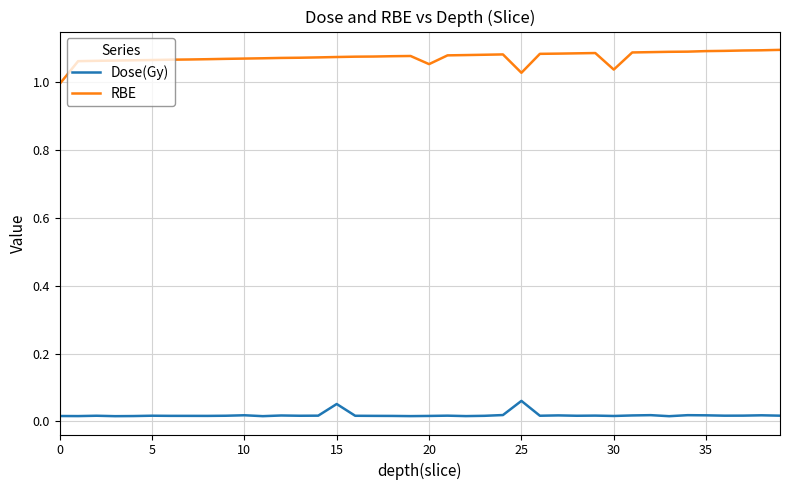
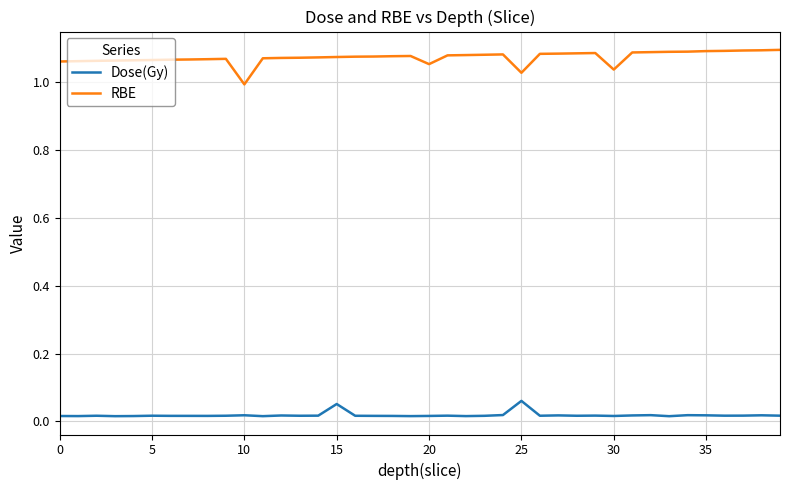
RBE, 0: 0.99 -> 1.06
RBE, 10: 1.07 -> 0.99
